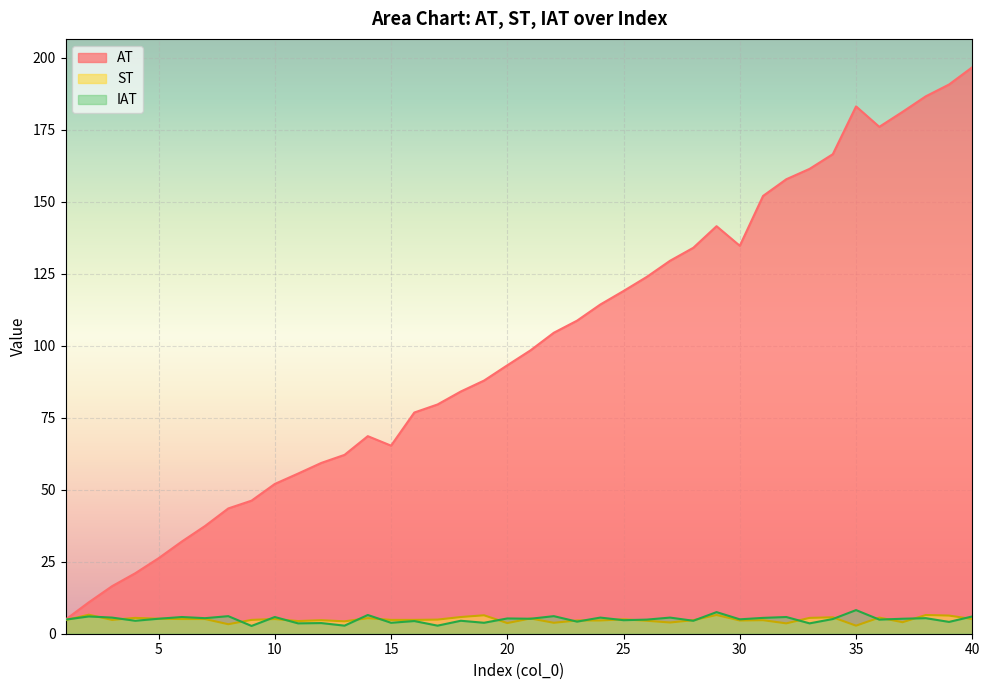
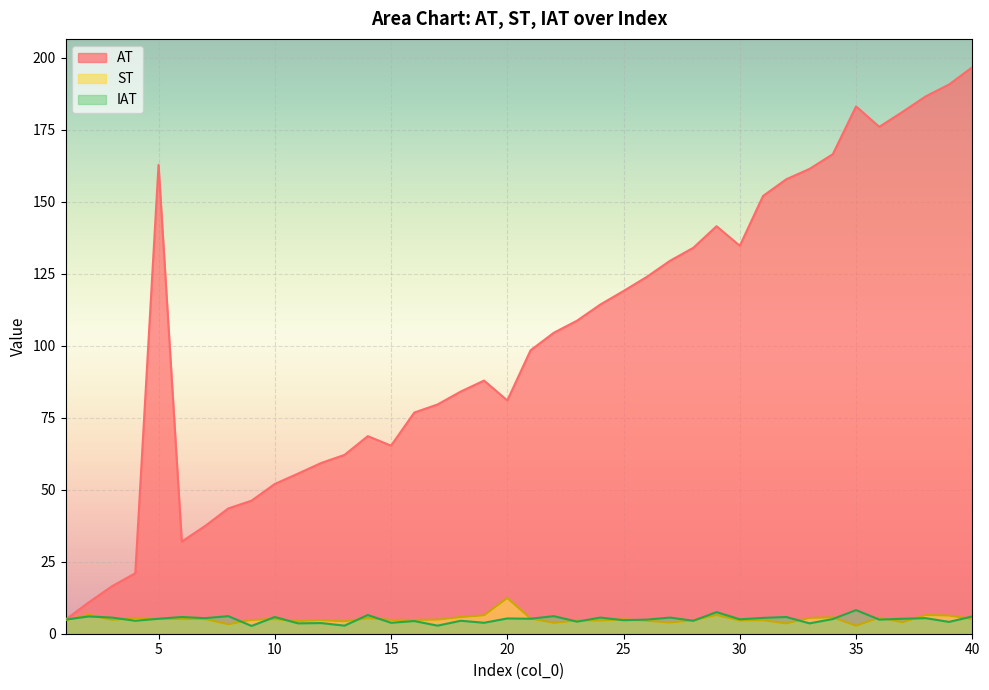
AT, 5: 26 -> 163
AT, 20: 93 -> 81
ST, 20: 4 -> 12
